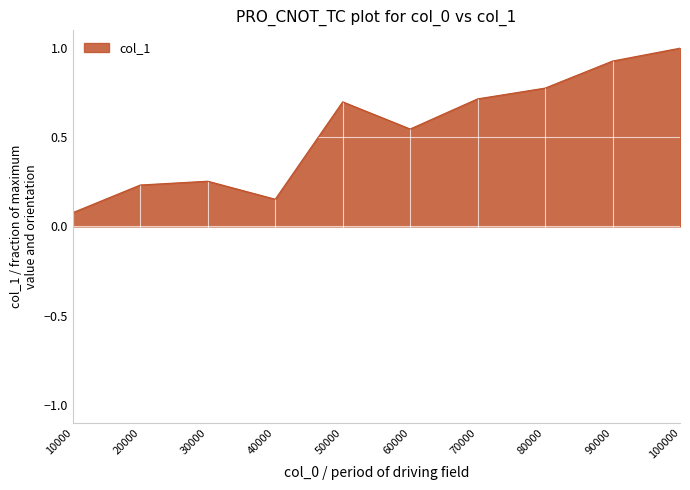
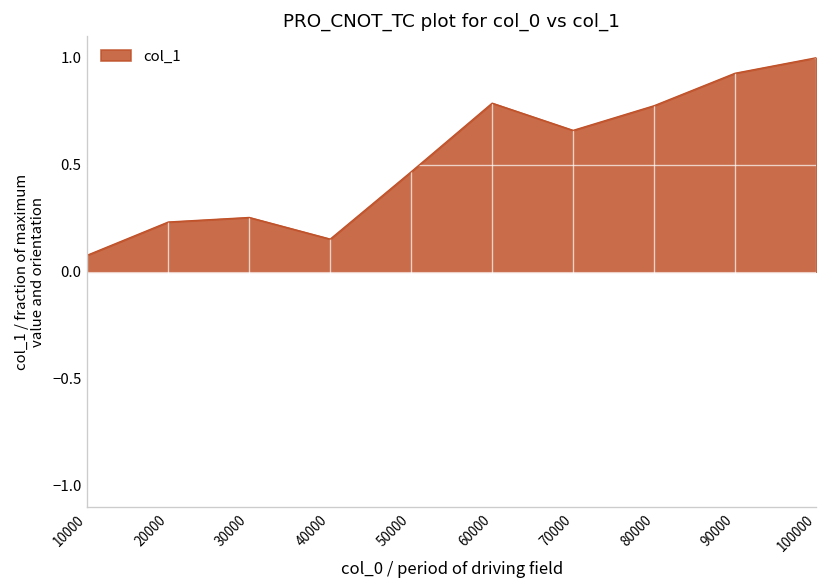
50000: 0.70 -> 0.47
60000: 0.55 -> 0.79
70000: 0.72 -> 0.66
